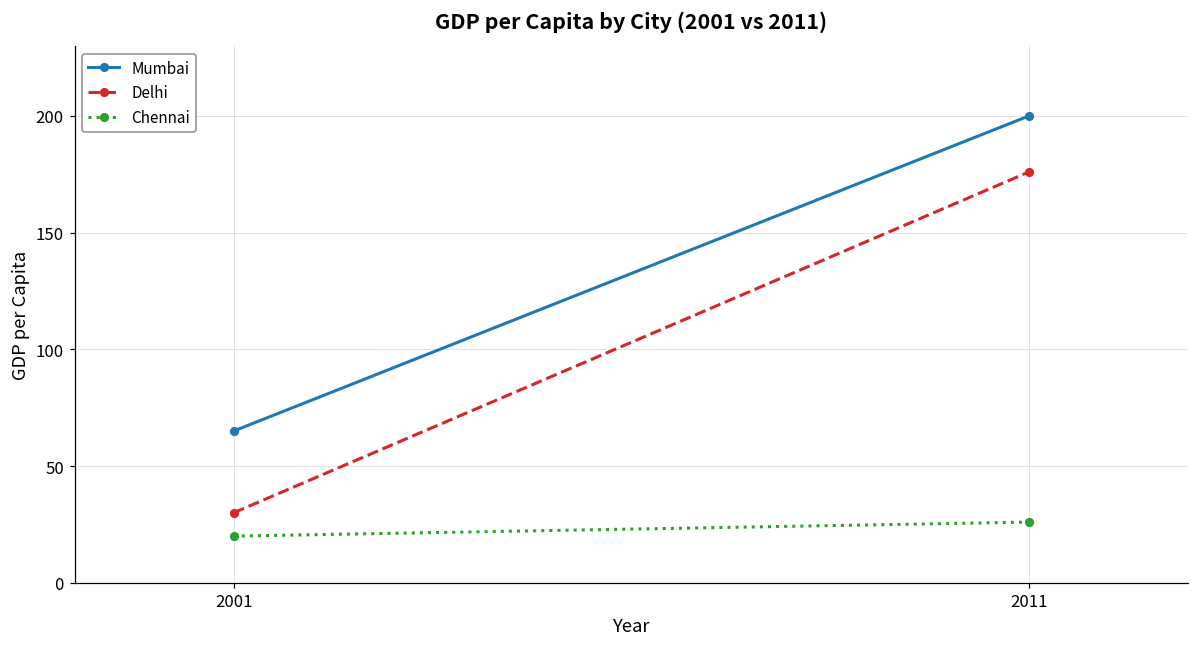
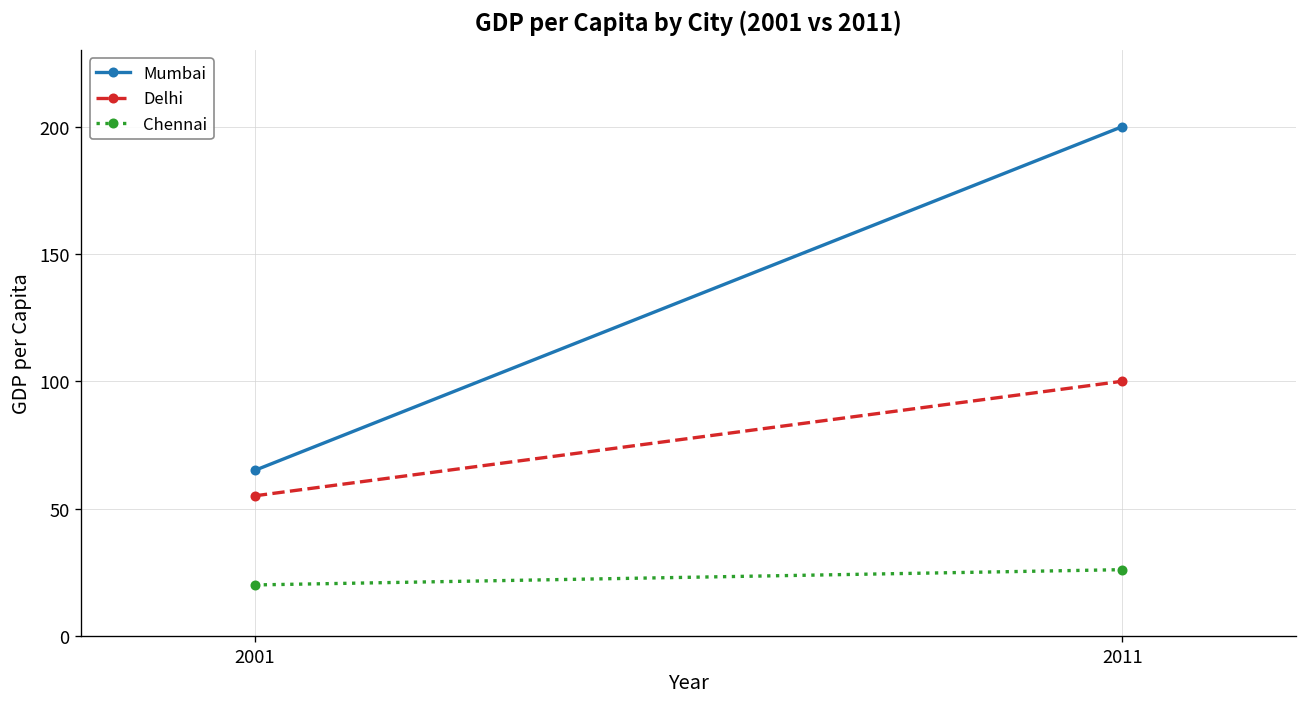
Delhi, 2001: 30 -> 55
Delhi, 2011: 176 -> 100
